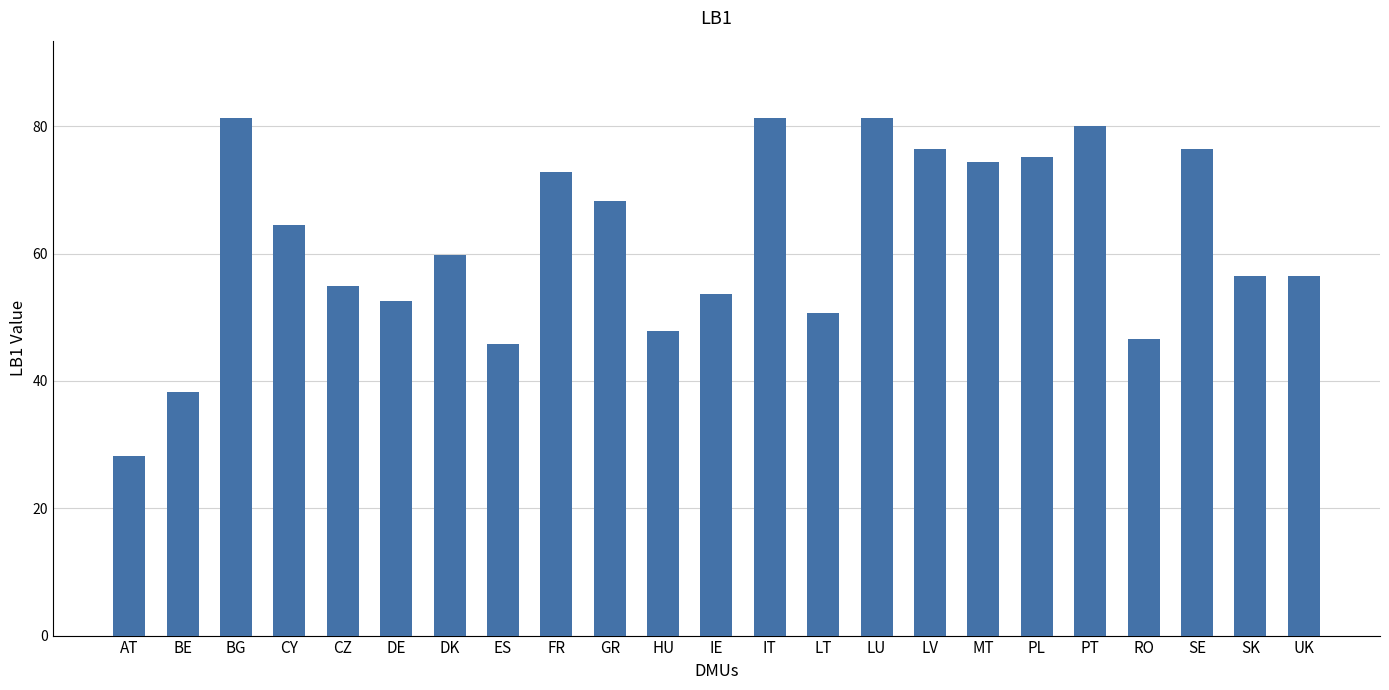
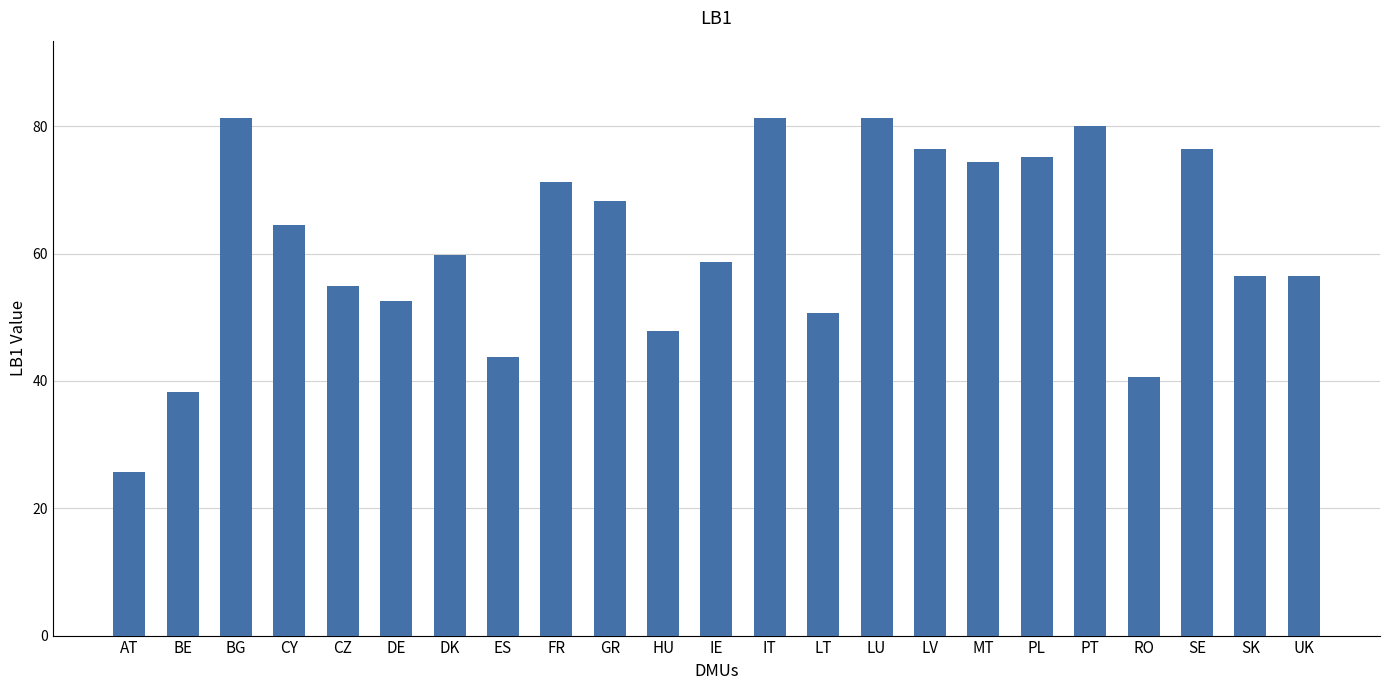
AT: 28 -> 26
ES: 46 -> 44
FR: 73 -> 71
IE: 54 -> 59
RO: 47 -> 41
